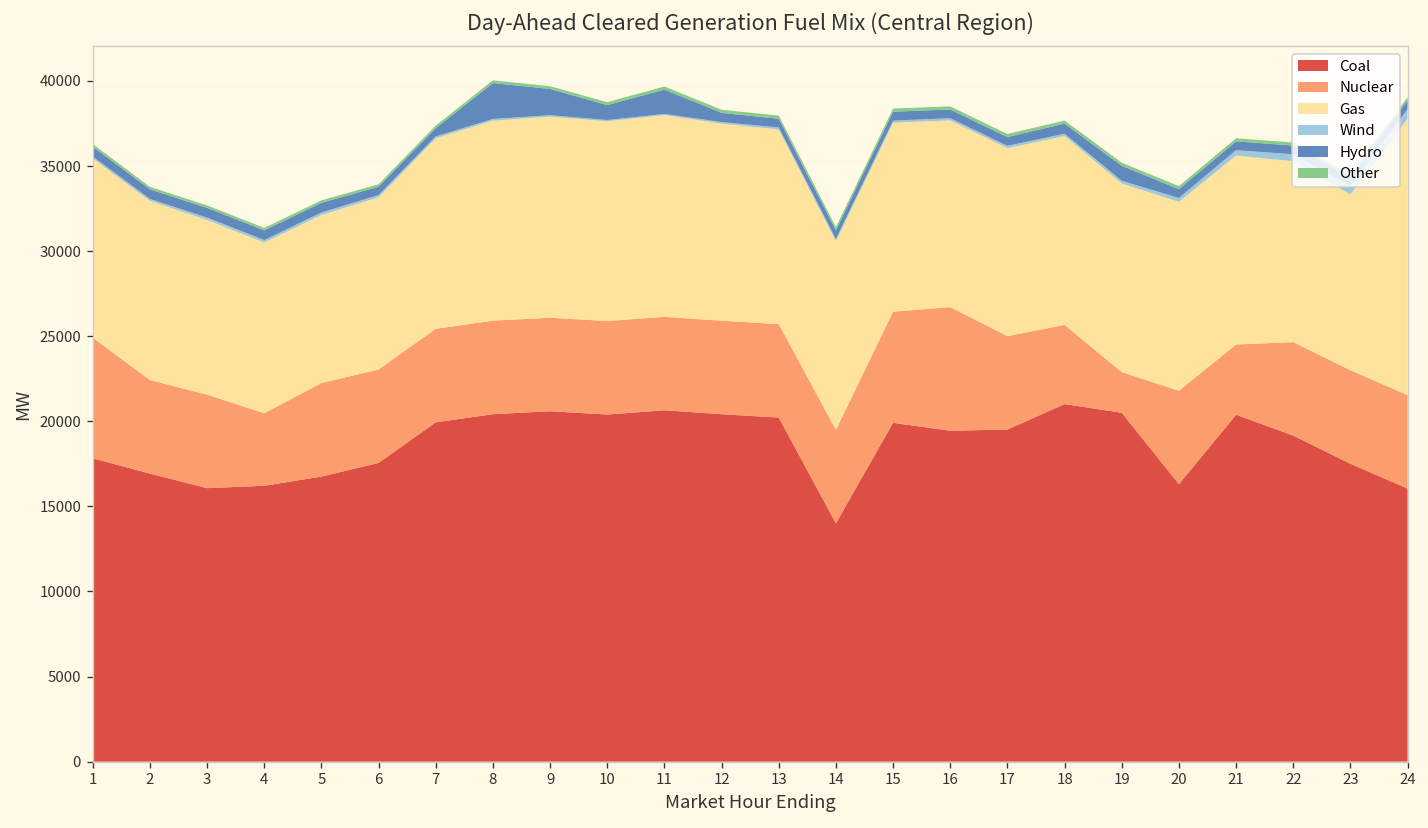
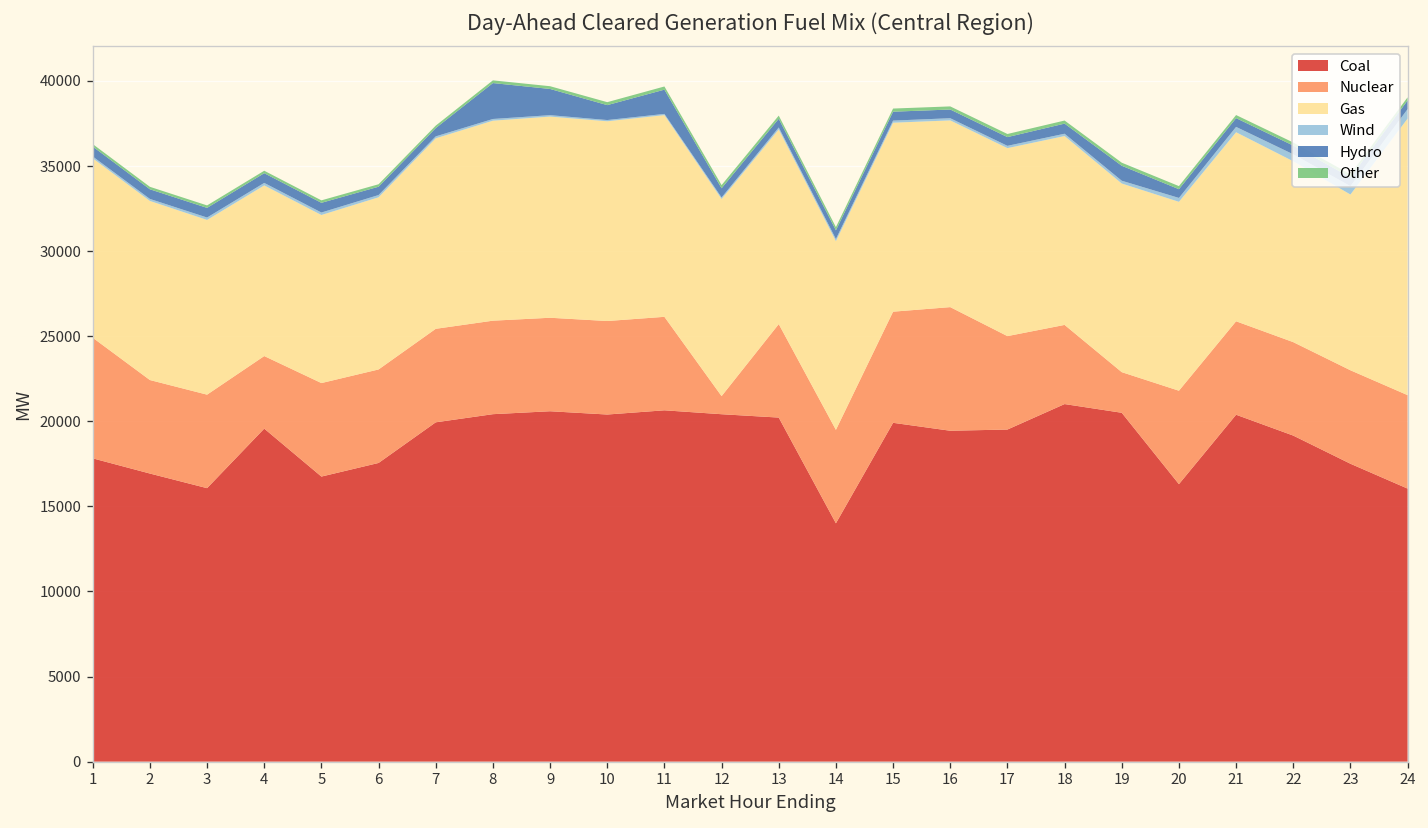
Coal, 4: 16200 -> 19600
Nuclear, 12: 5500 -> 1100
Nuclear, 21: 4100 -> 5500
